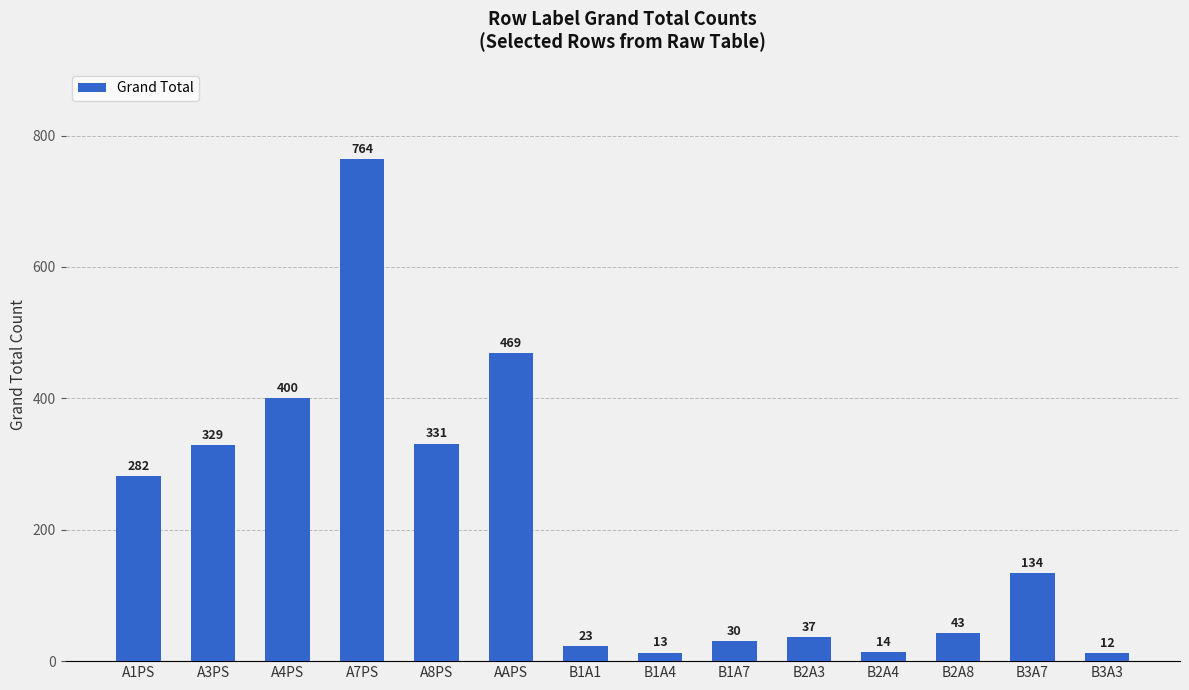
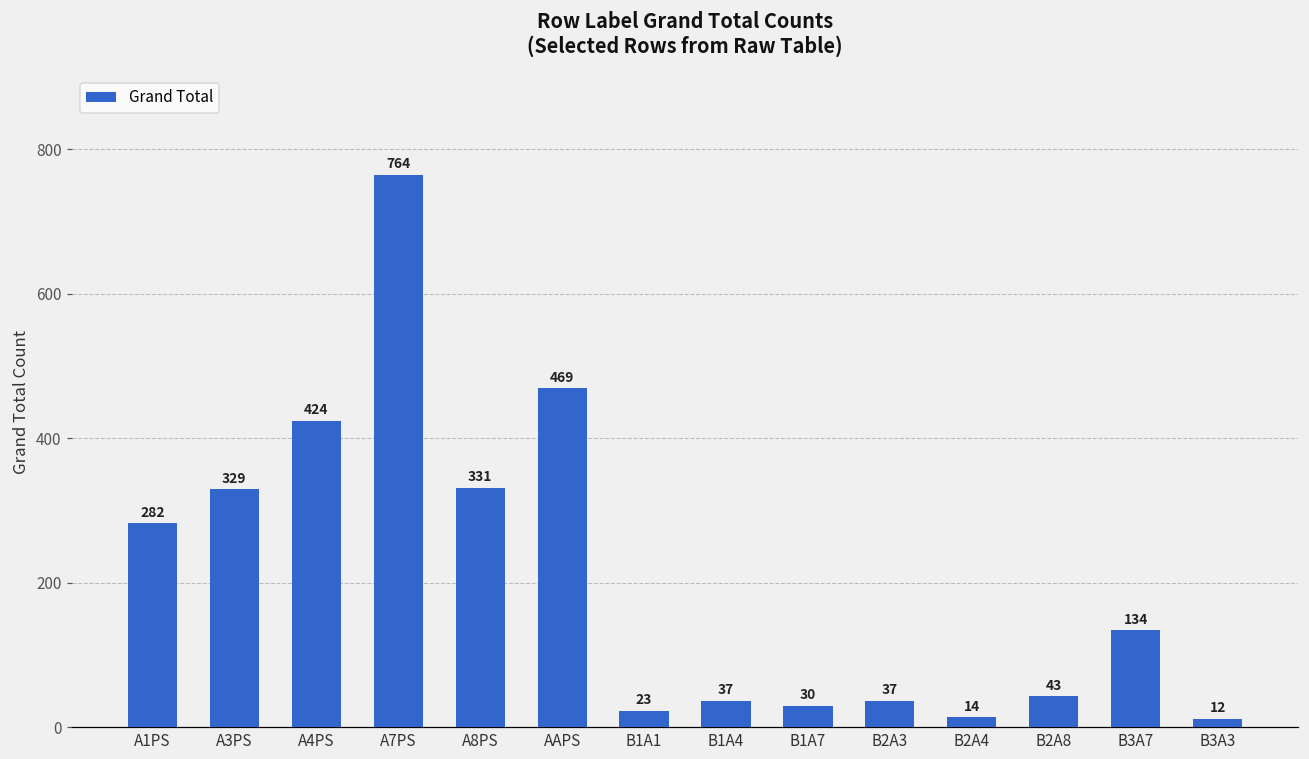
A4PS: 400 -> 424
B1A4: 13 -> 37
